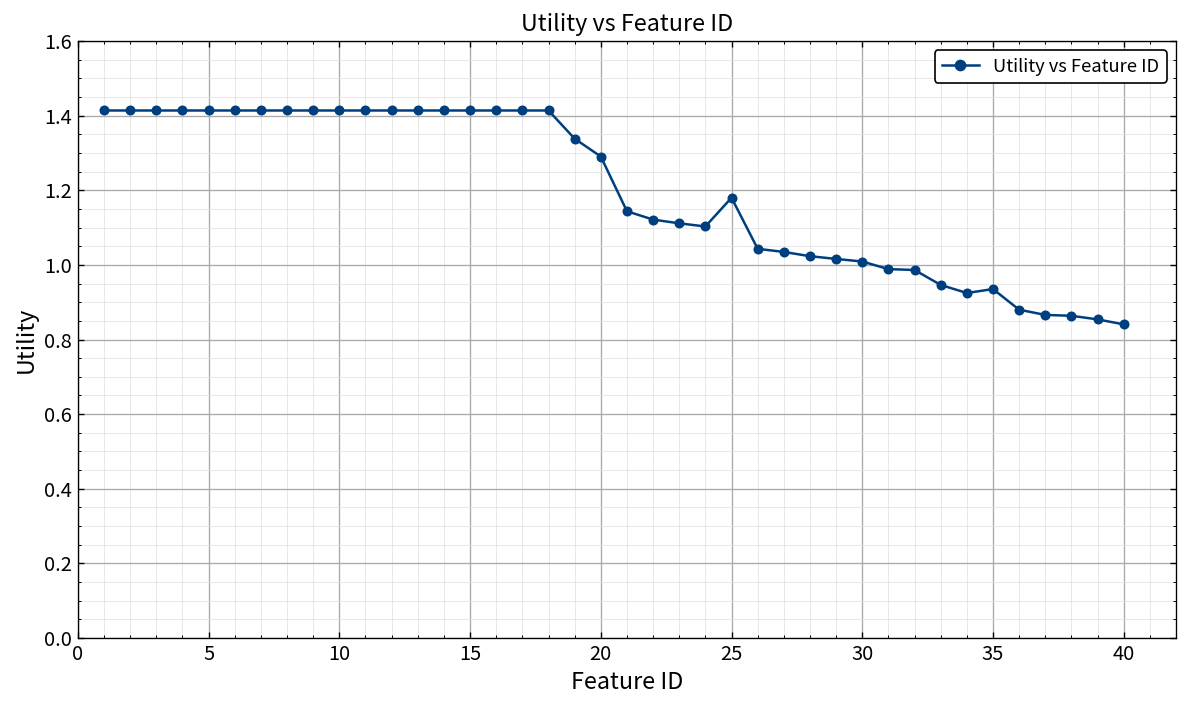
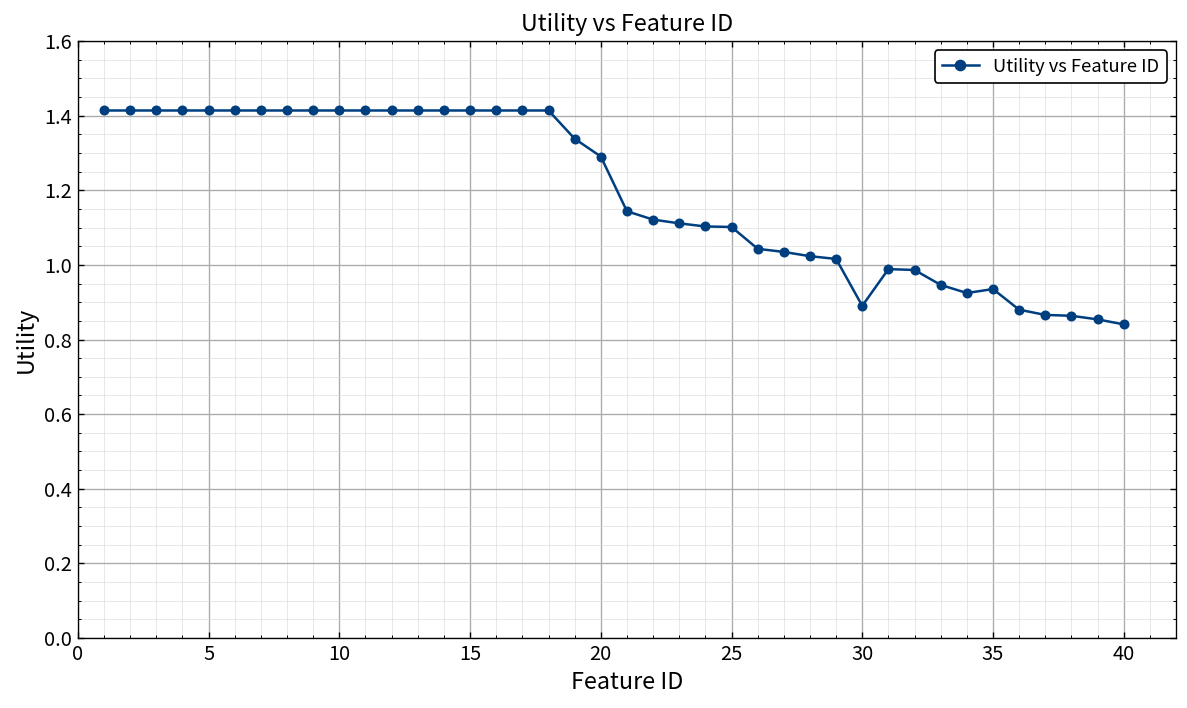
25: 1.18 -> 1.10
30: 1.01 -> 0.89
